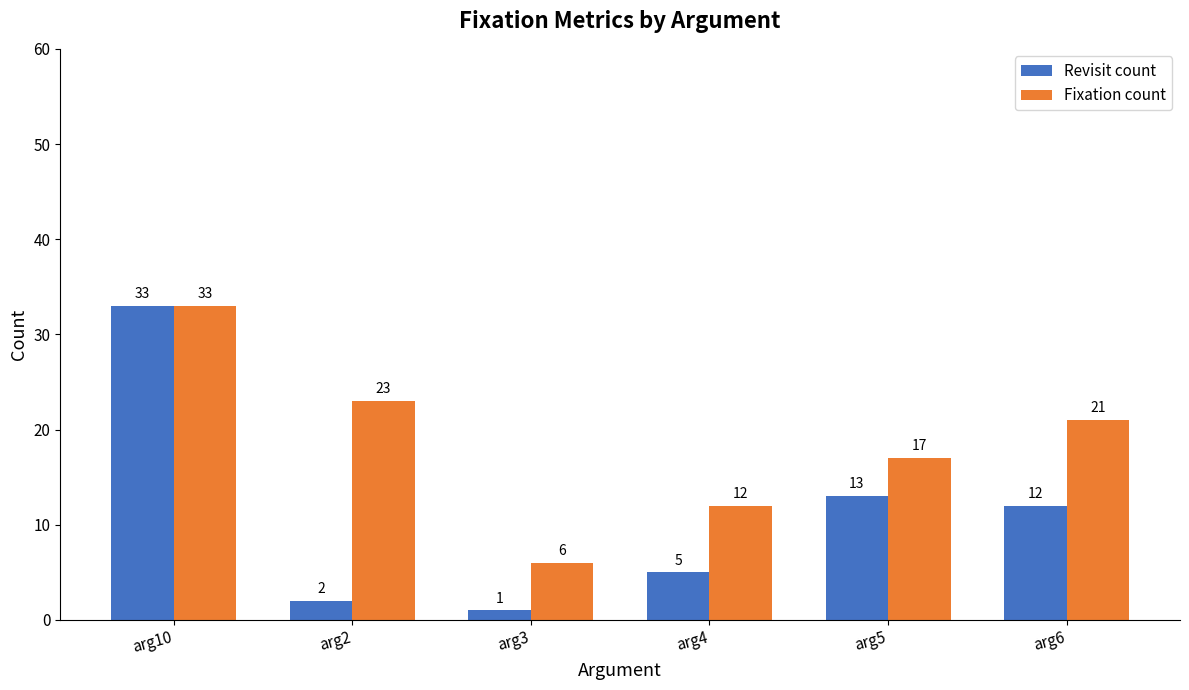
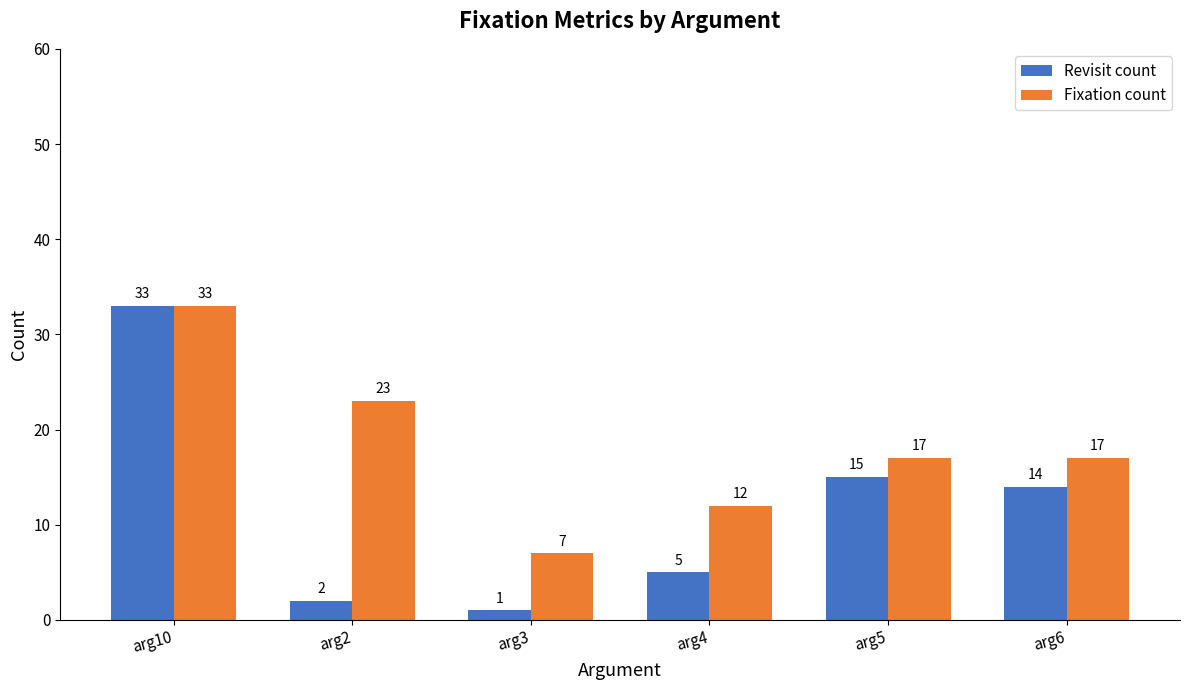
Fixation count, arg3: 6 -> 7
Revisit count, arg5: 13 -> 15
Revisit count, arg6: 12 -> 14
Fixation count, arg6: 21 -> 17
